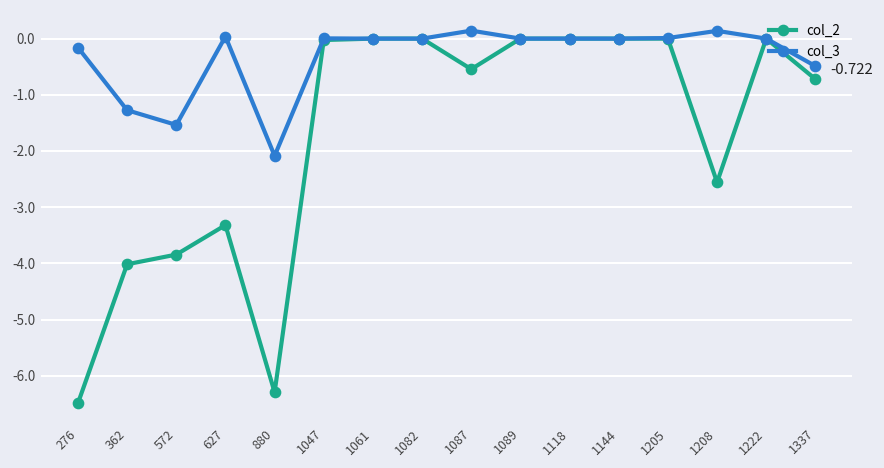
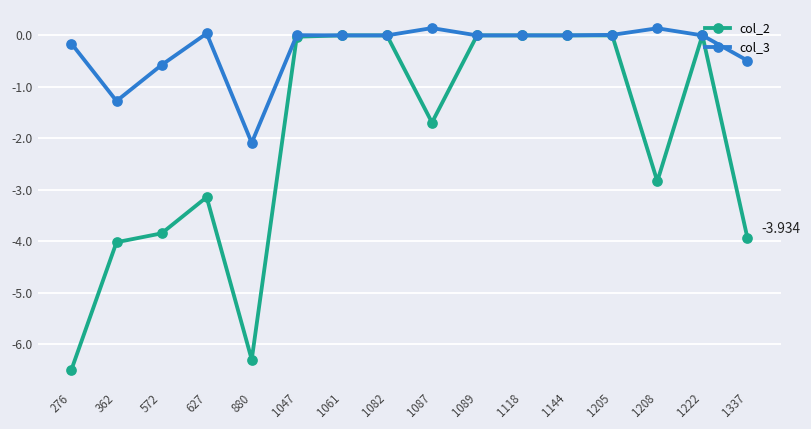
col_3, 572: -1.5 -> -0.6
col_2, 627: -3.3 -> -3.1
col_2, 1087: -0.5 -> -1.7
col_2, 1208: -2.6 -> -2.8
col_2, 1337: -0.722 -> -3.934
